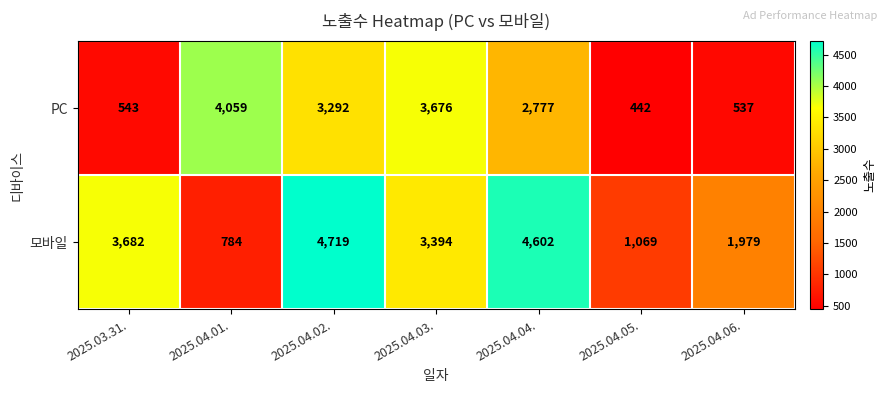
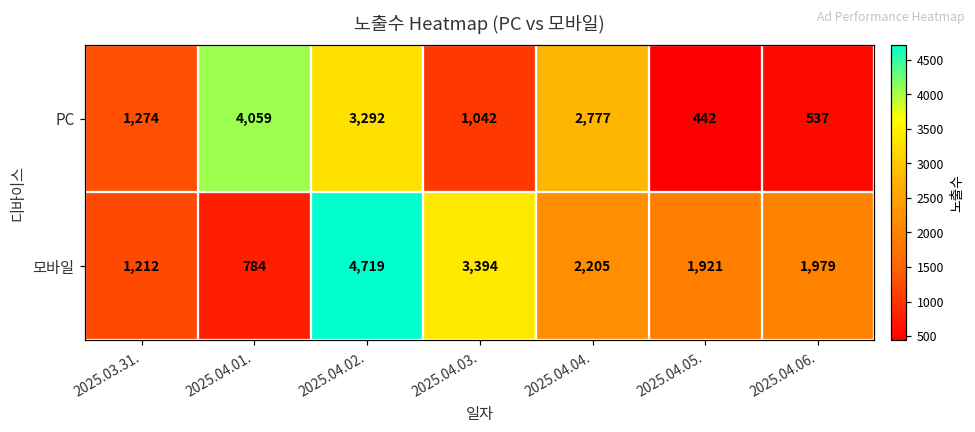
PC, 2025.03.31.: 543 -> 1,274
PC, 2025.04.03.: 3,676 -> 1,042
모바일, 2025.03.31.: 3,682 -> 1,212
모바일, 2025.04.04.: 4,602 -> 2,205
모바일, 2025.04.05.: 1,069 -> 1,921
